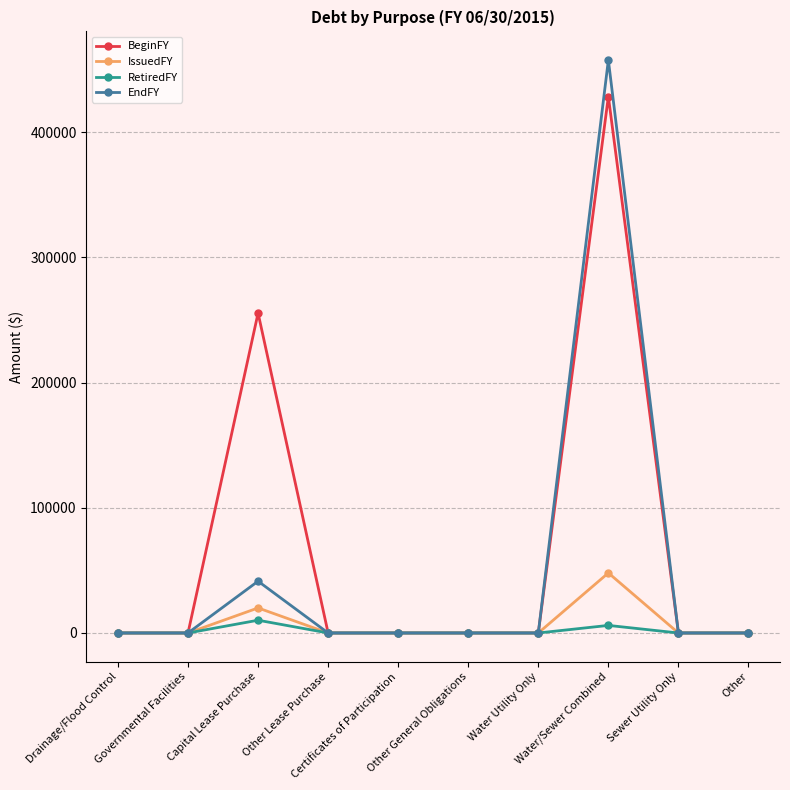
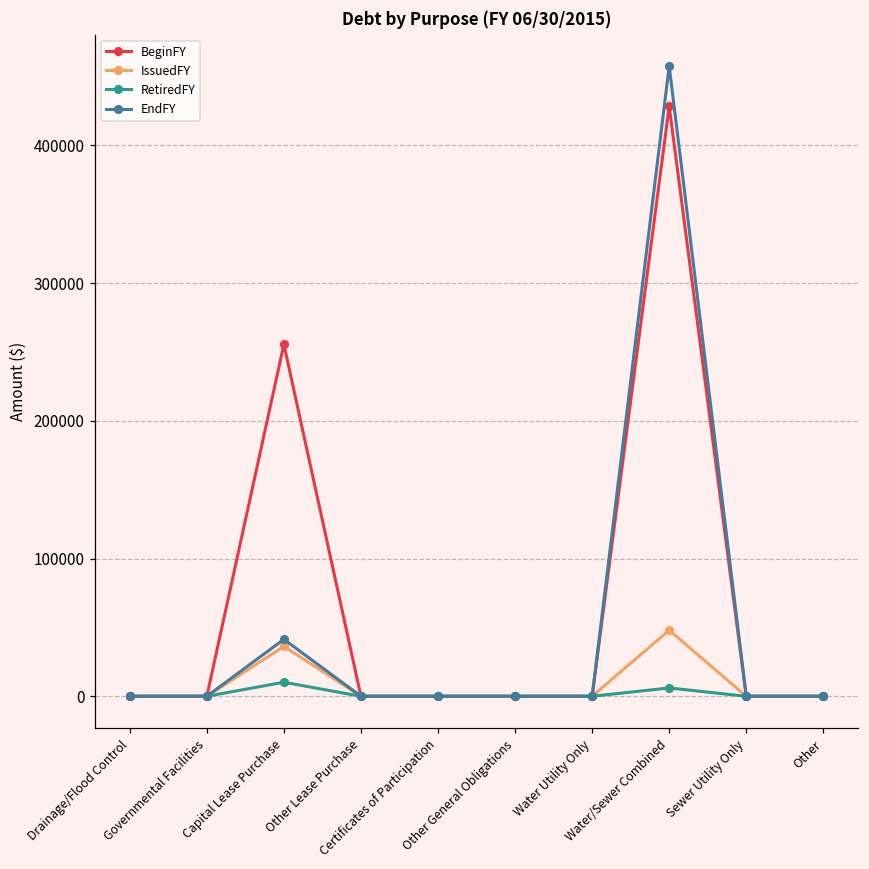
IssuedFY, Capital Lease Purchase: 20000 -> 36000
